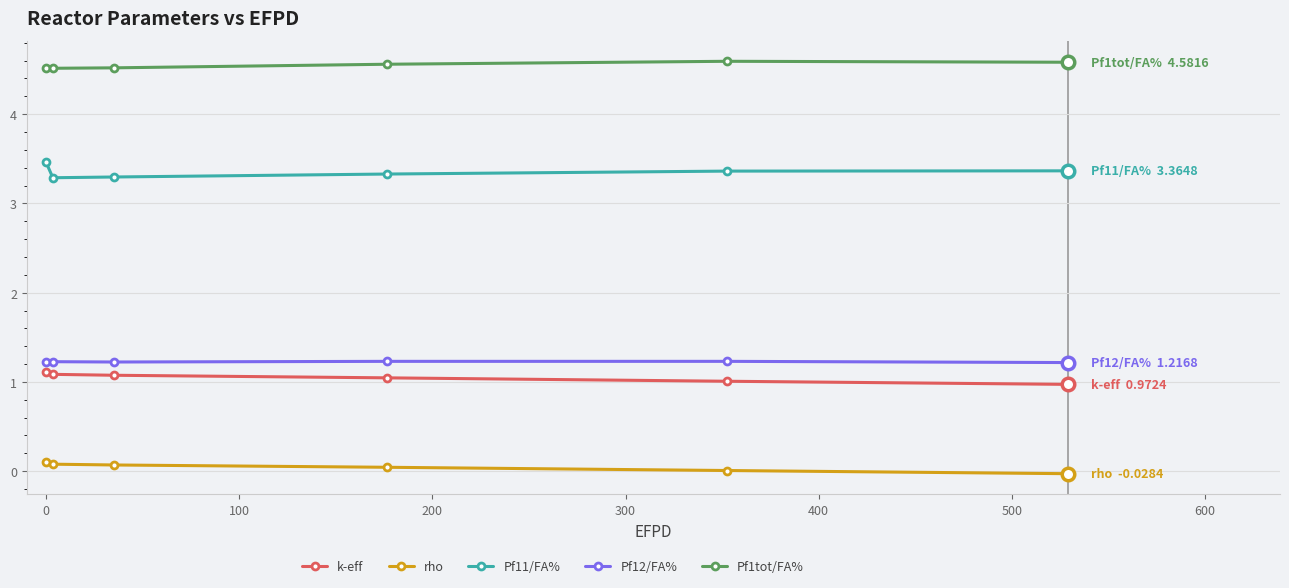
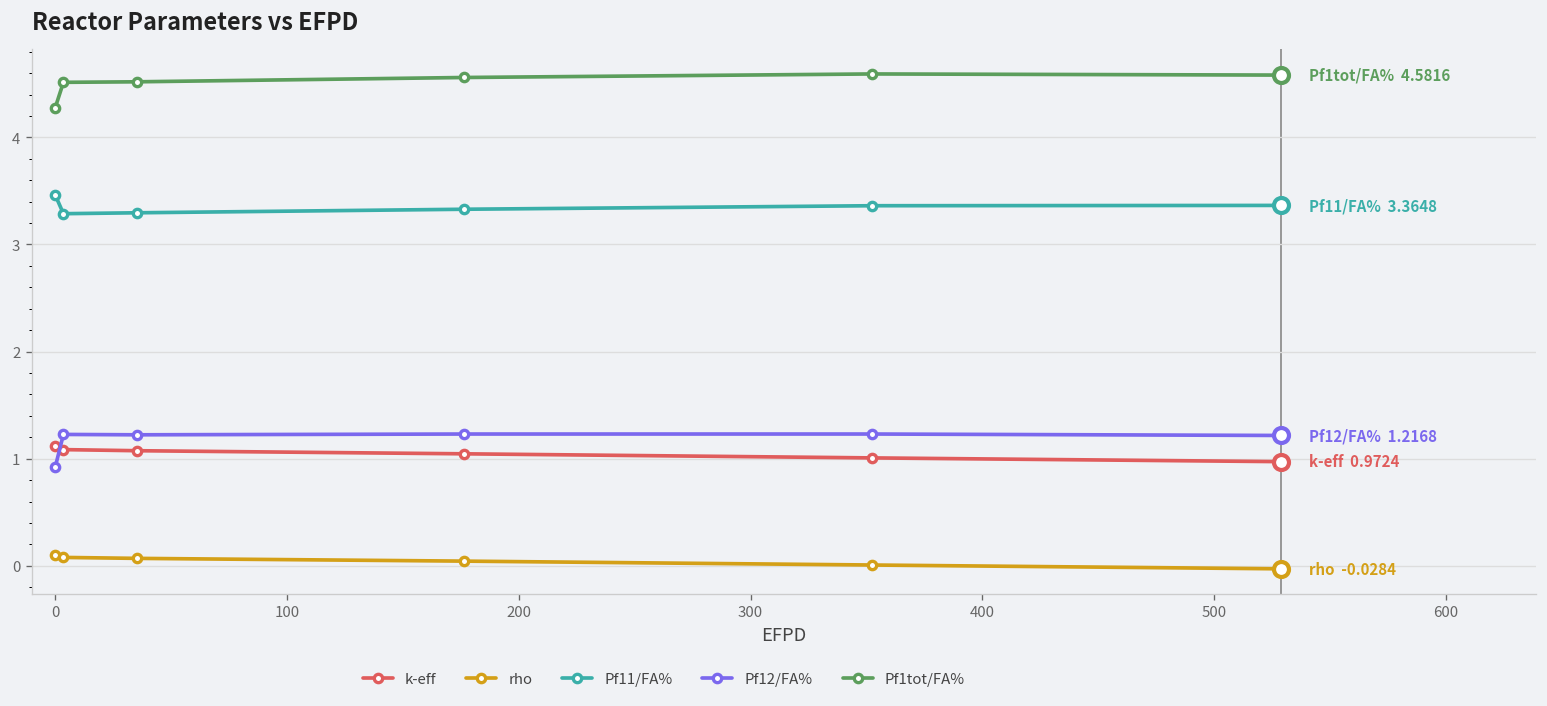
Pf12/FA%, 0: 1.2 -> 0.9
Pf1tot/FA%, 0: 4.5 -> 4.3
